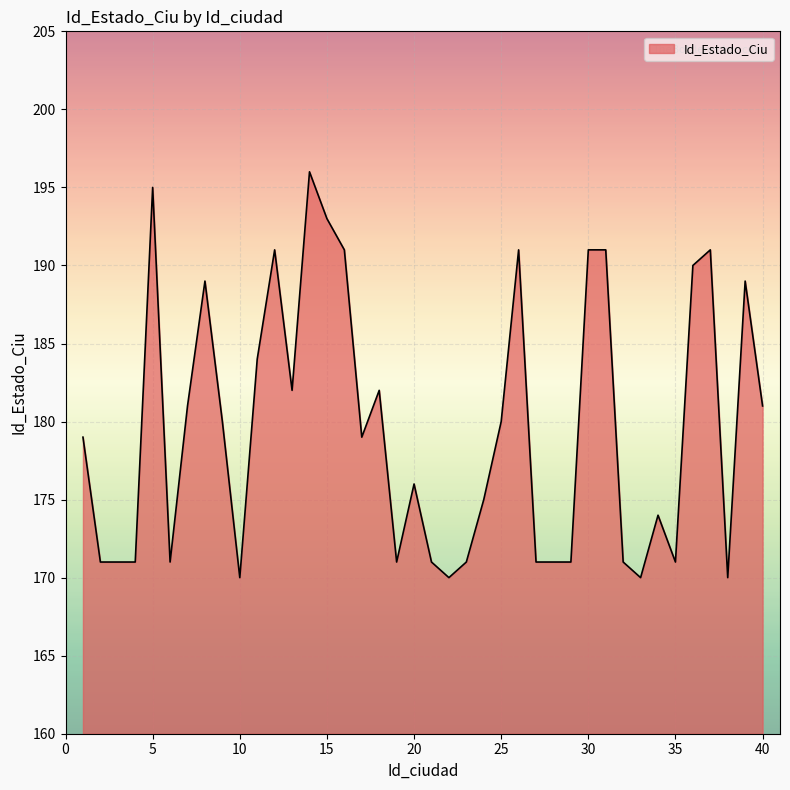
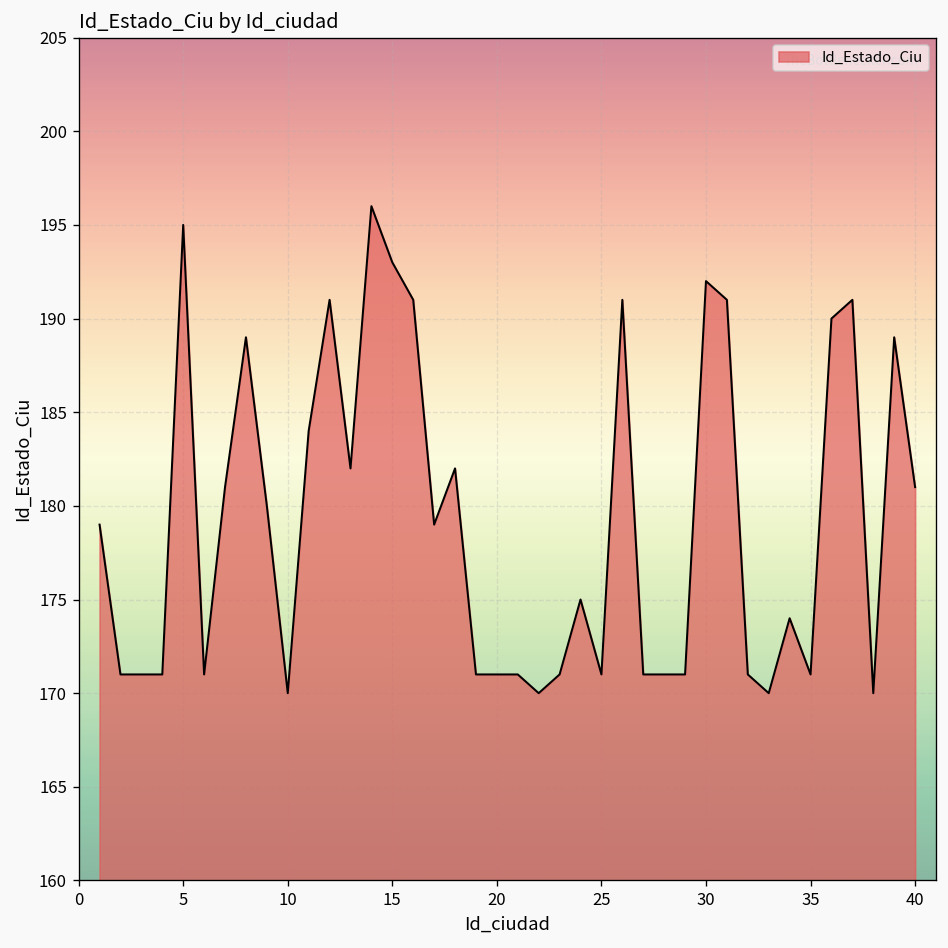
20: 176 -> 171
25: 180 -> 171
30: 191 -> 192
